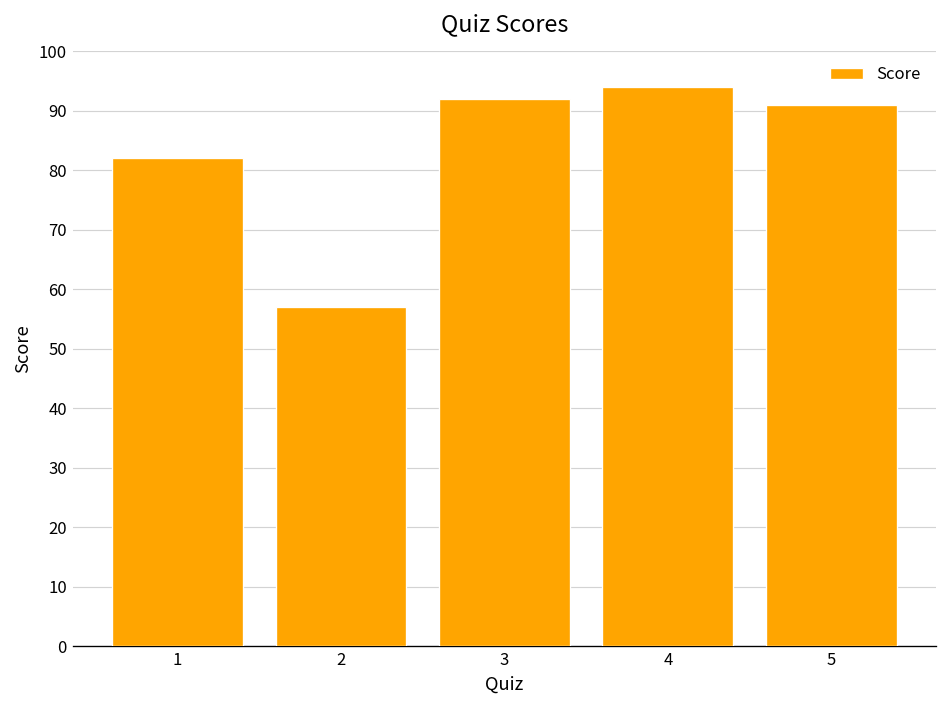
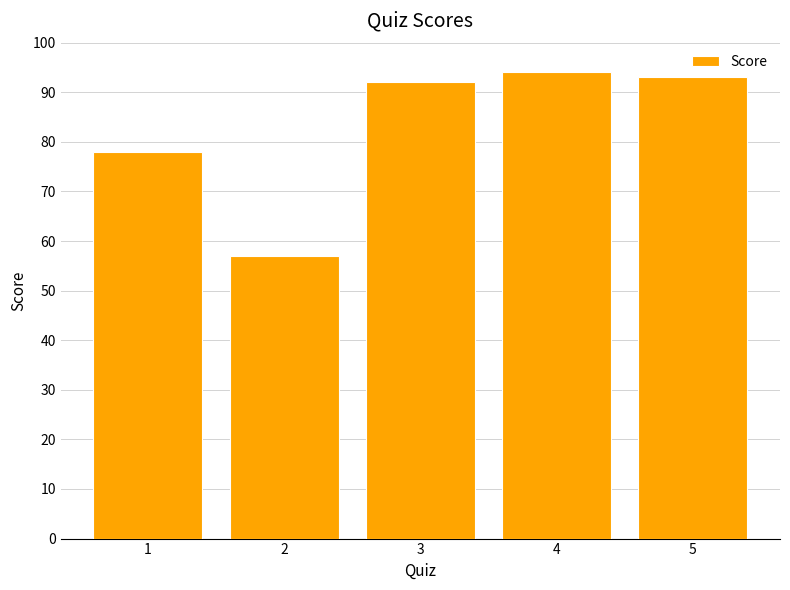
1: 82 -> 78
5: 91 -> 93
